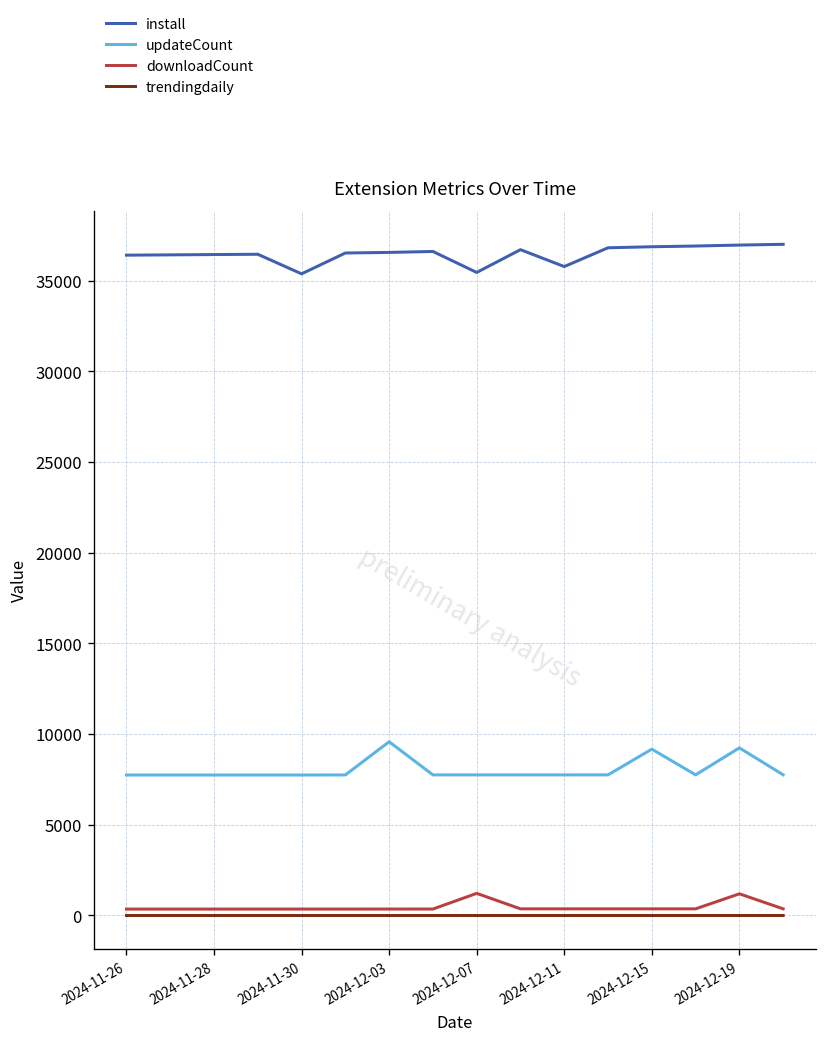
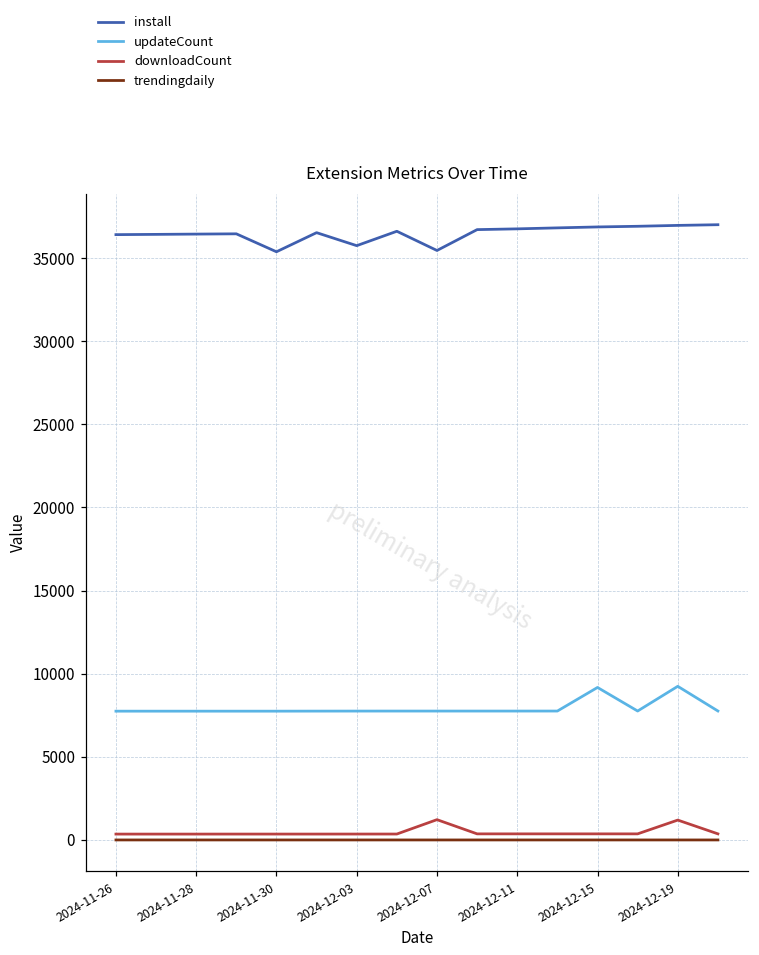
install, 2024-12-03: 36600 -> 35700
updateCount, 2024-12-03: 9600 -> 7800
install, 2024-12-11: 35800 -> 36800
